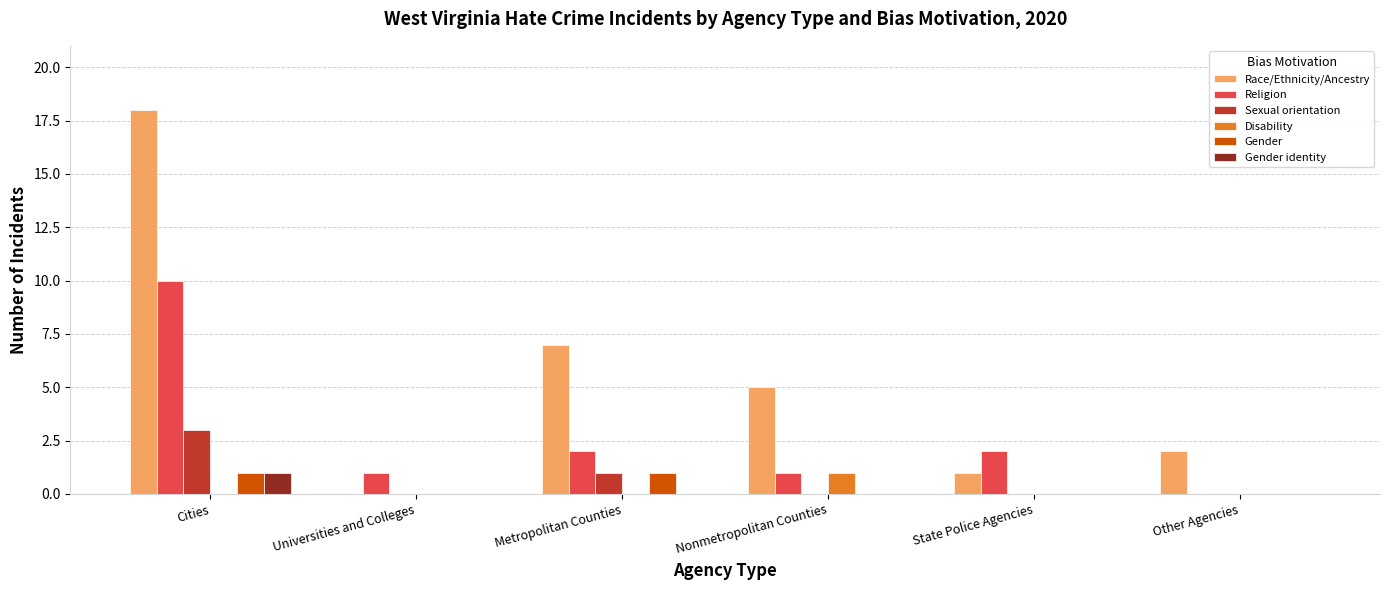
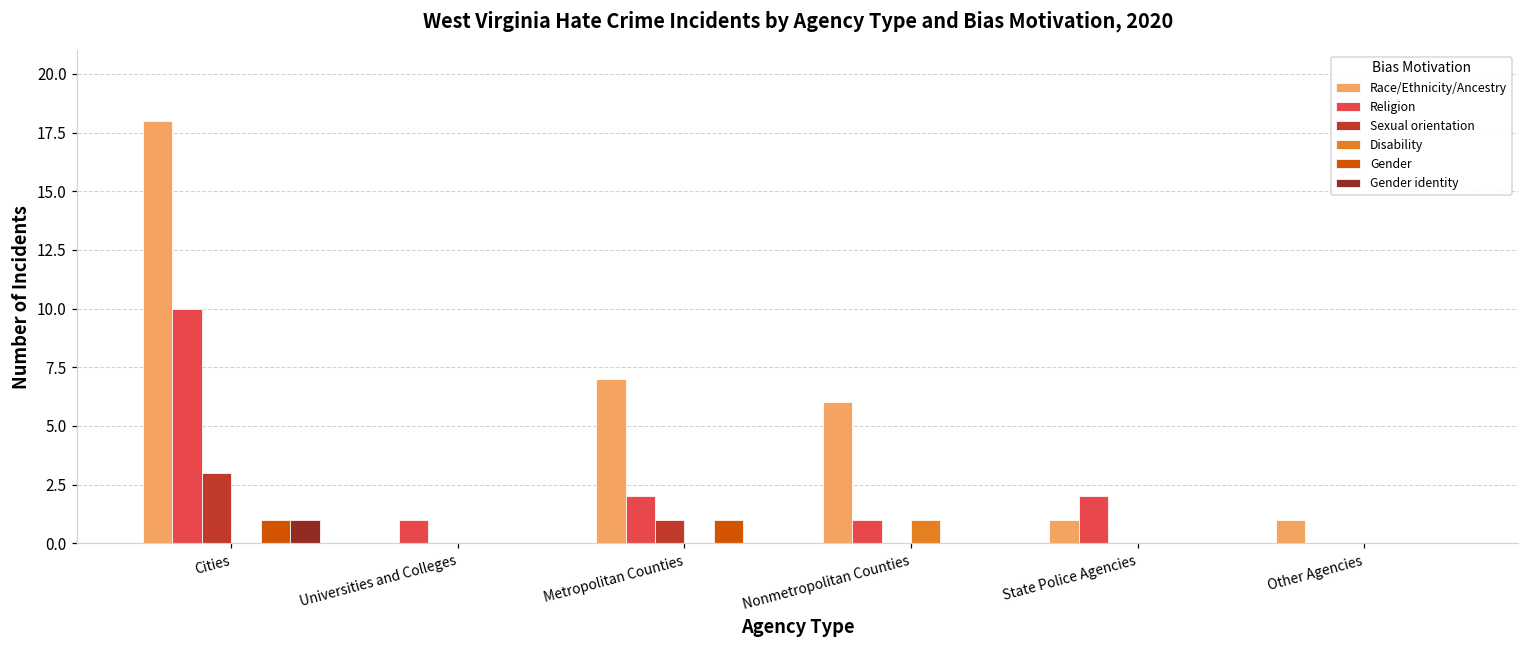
Race/Ethnicity/Ancestry, Nonmetropolitan Counties: 5 -> 6
Race/Ethnicity/Ancestry, Other Agencies: 2 -> 1
